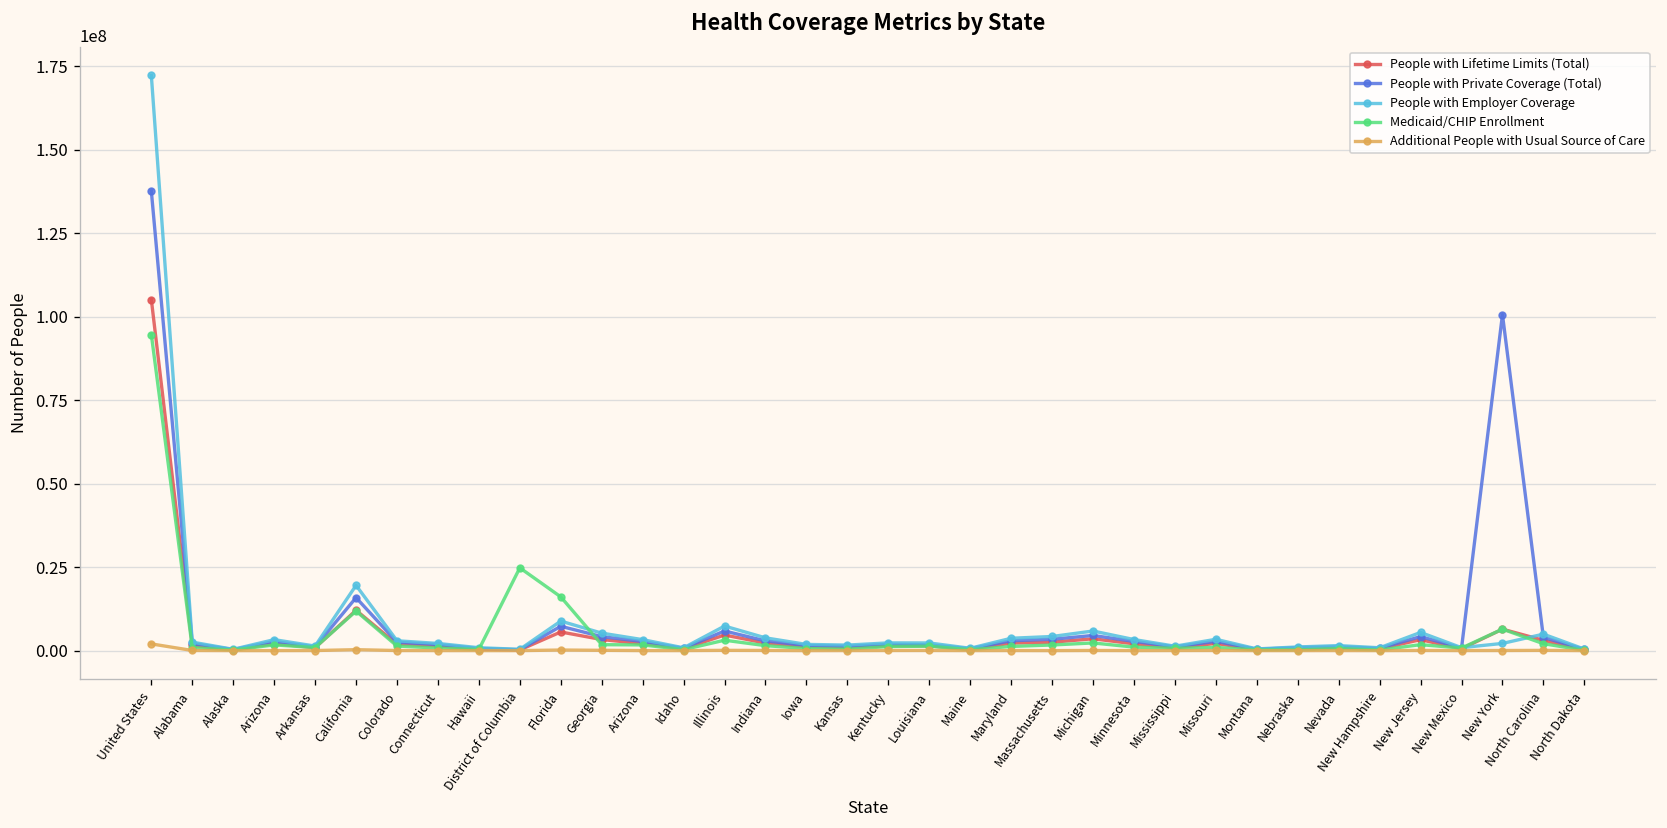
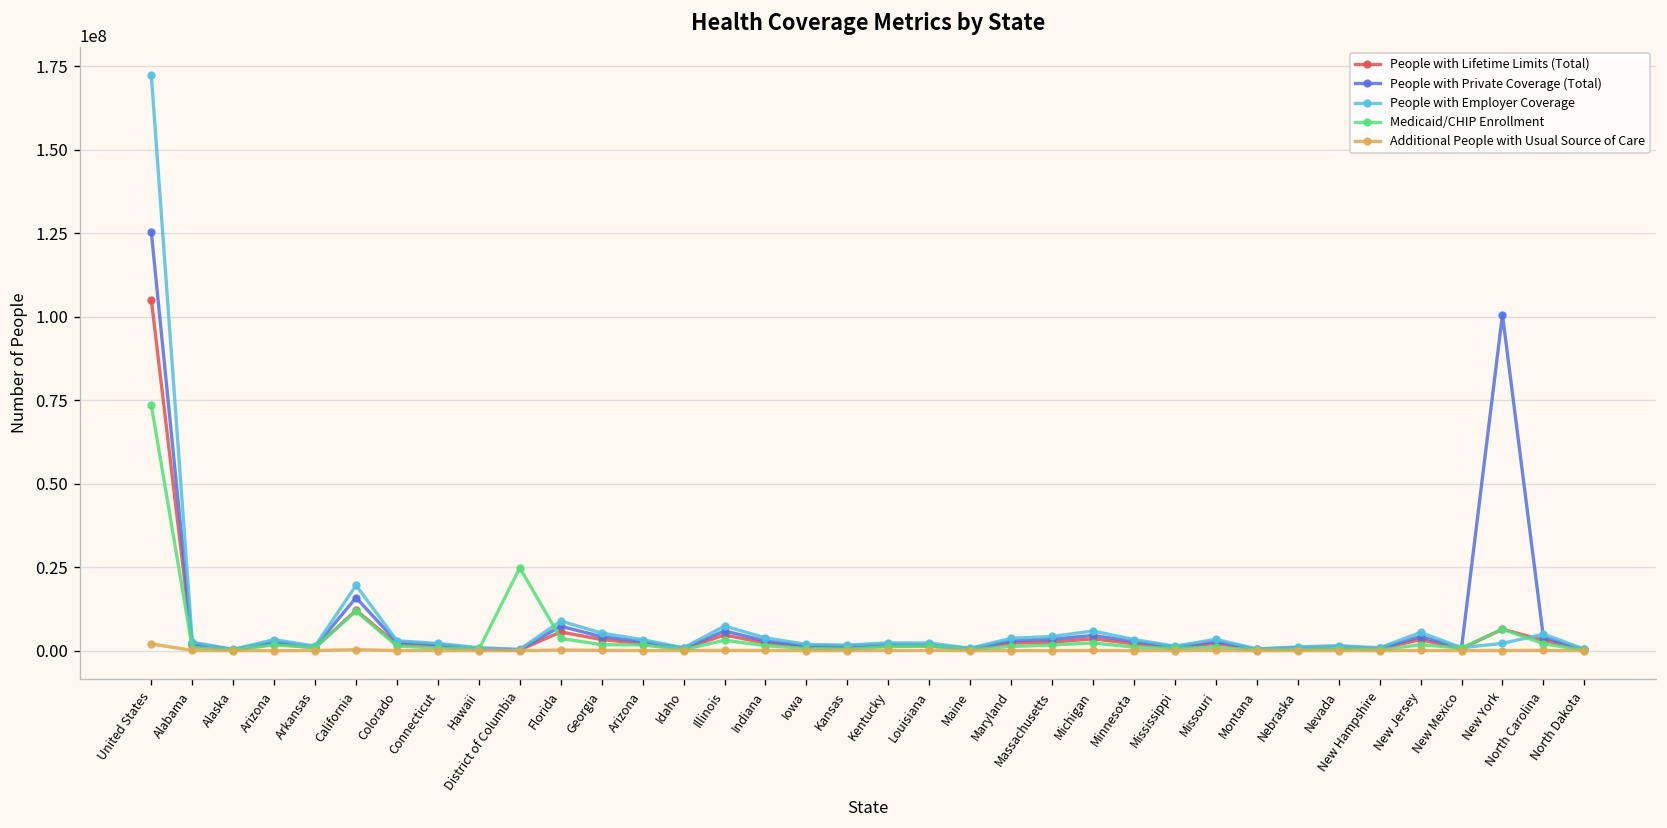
People with Private Coverage (Total), United States: 138000000 -> 125000000
Medicaid/CHIP Enrollment, United States: 95000000 -> 74000000
Medicaid/CHIP Enrollment, Florida: 16000000 -> 4000000
